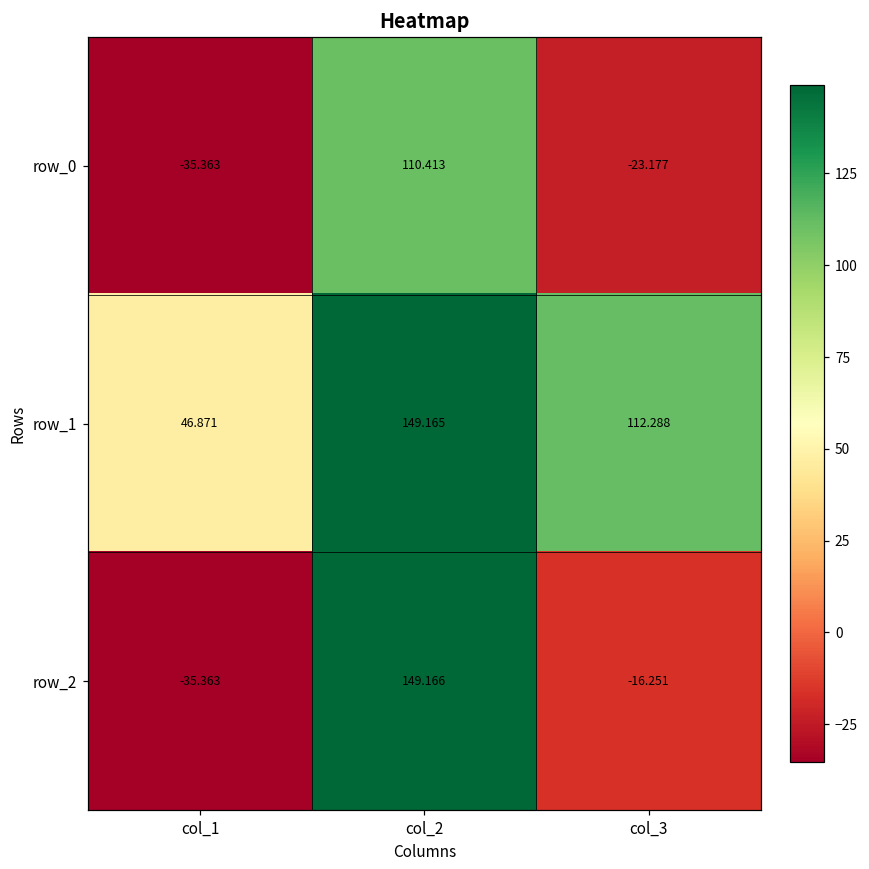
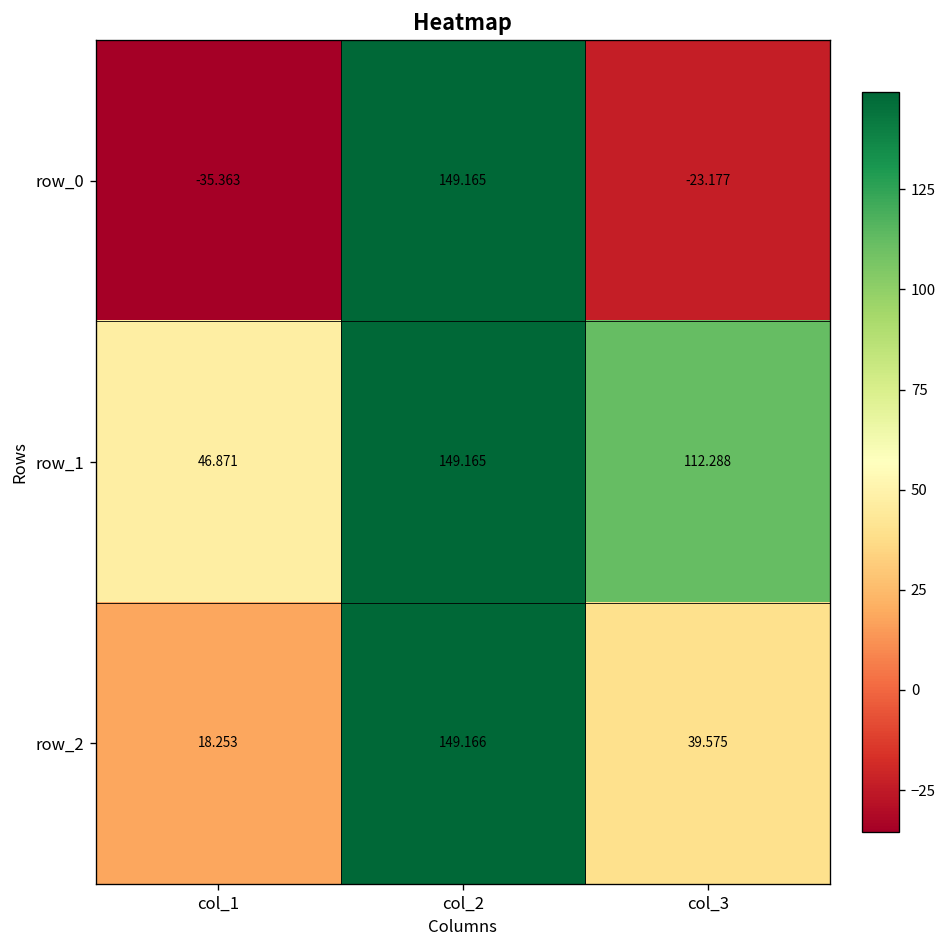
row_0, col_2: 110.413 -> 149.165
row_2, col_1: -35.363 -> 18.253
row_2, col_3: -16.251 -> 39.575
